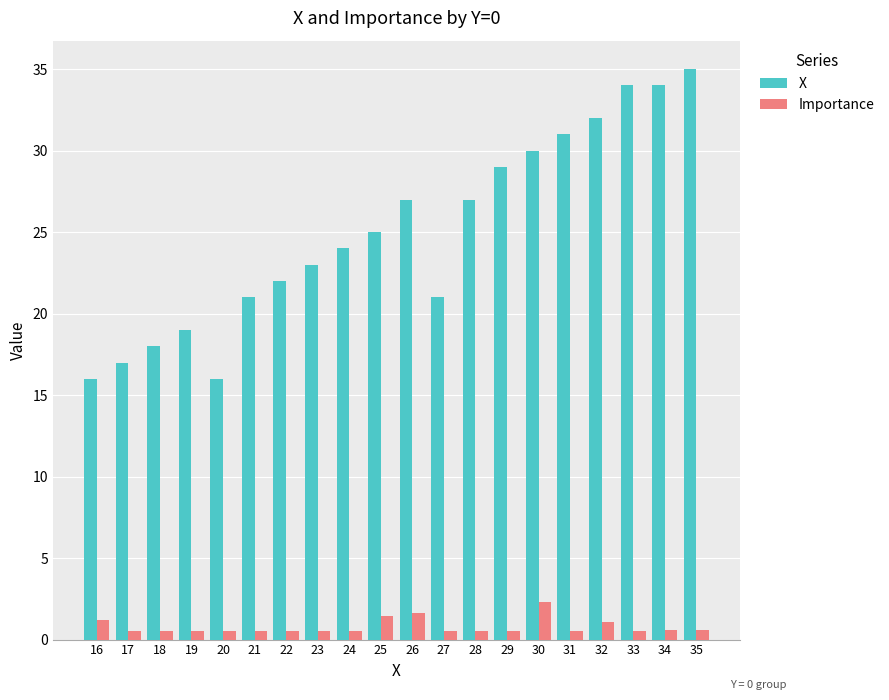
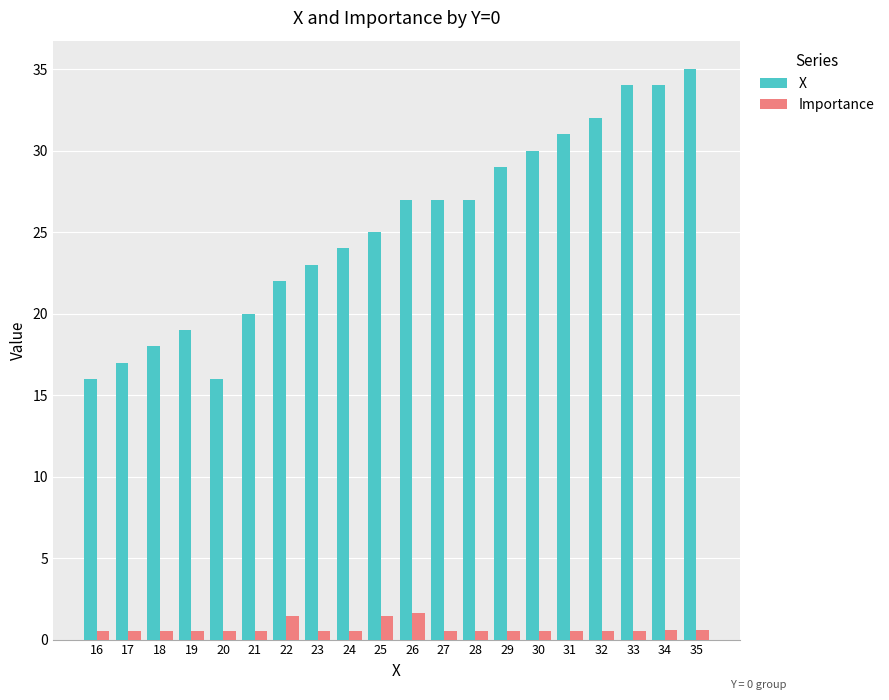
Importance, 16: 1.2 -> 0.5
X, 21: 21 -> 20
Importance, 22: 0.5 -> 1.5
X, 27: 21 -> 27
Importance, 30: 2.3 -> 0.5
Importance, 32: 1.1 -> 0.6
